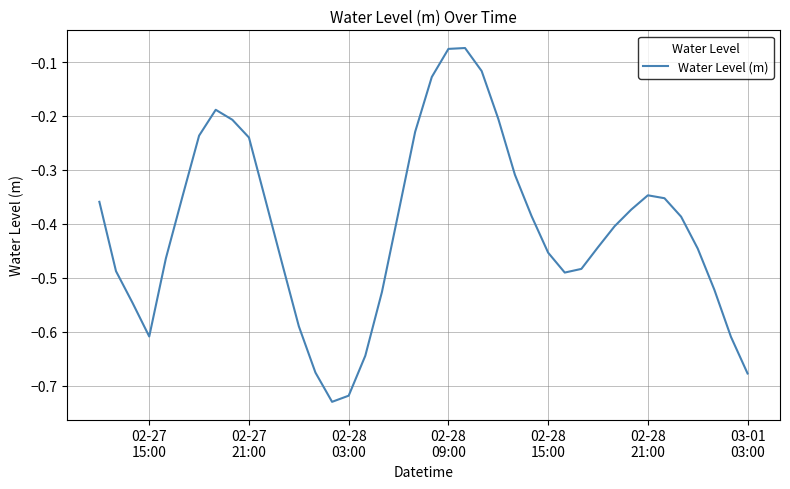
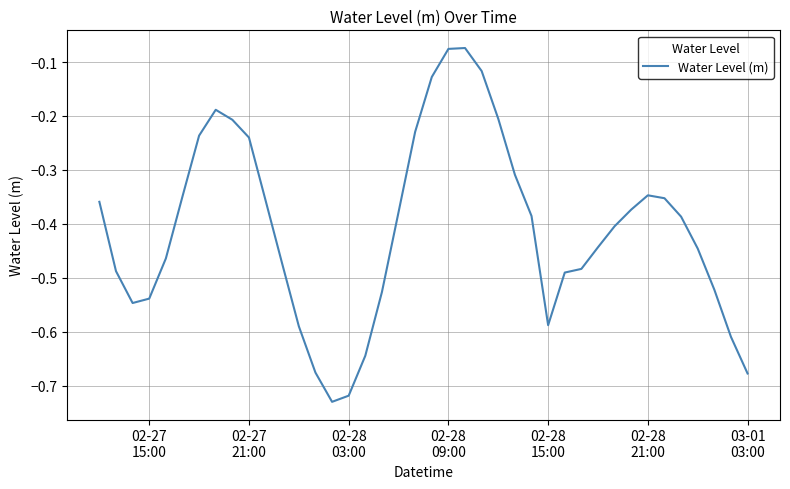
02-27 15:00: -0.61 -> -0.54
02-28 15:00: -0.45 -> -0.59
